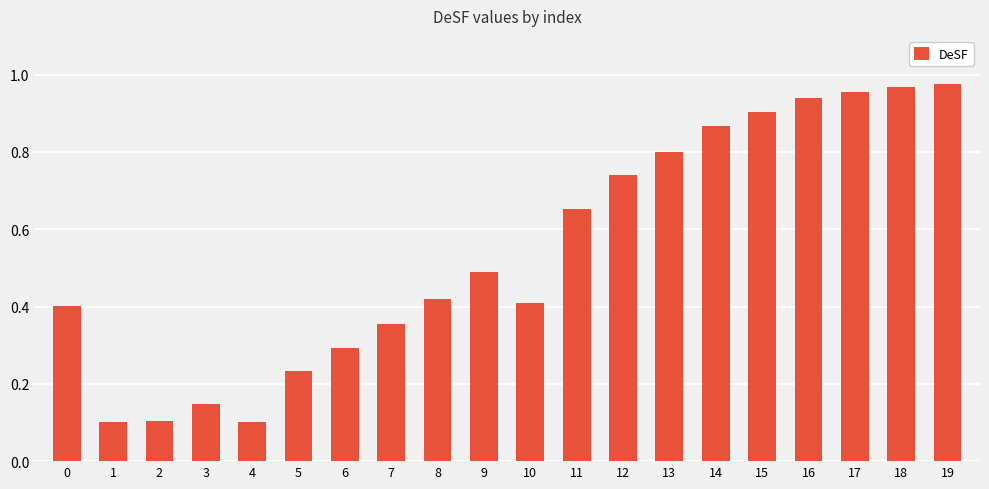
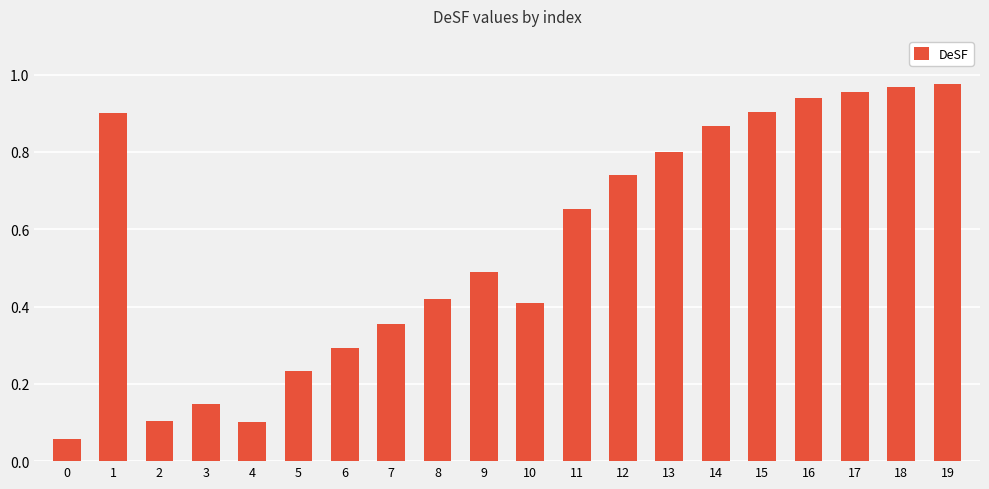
0: 0.40 -> 0.06
1: 0.1 -> 0.9
